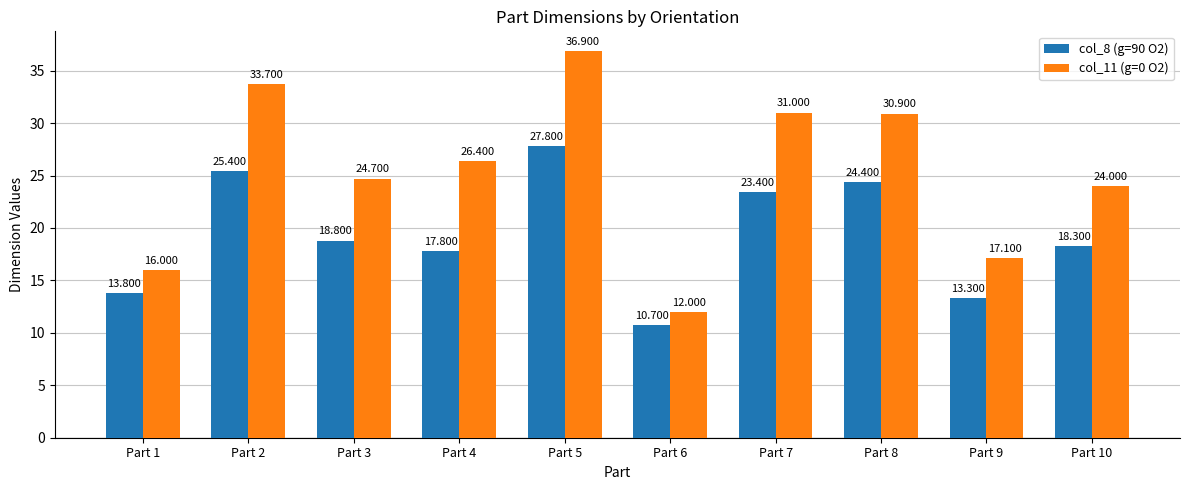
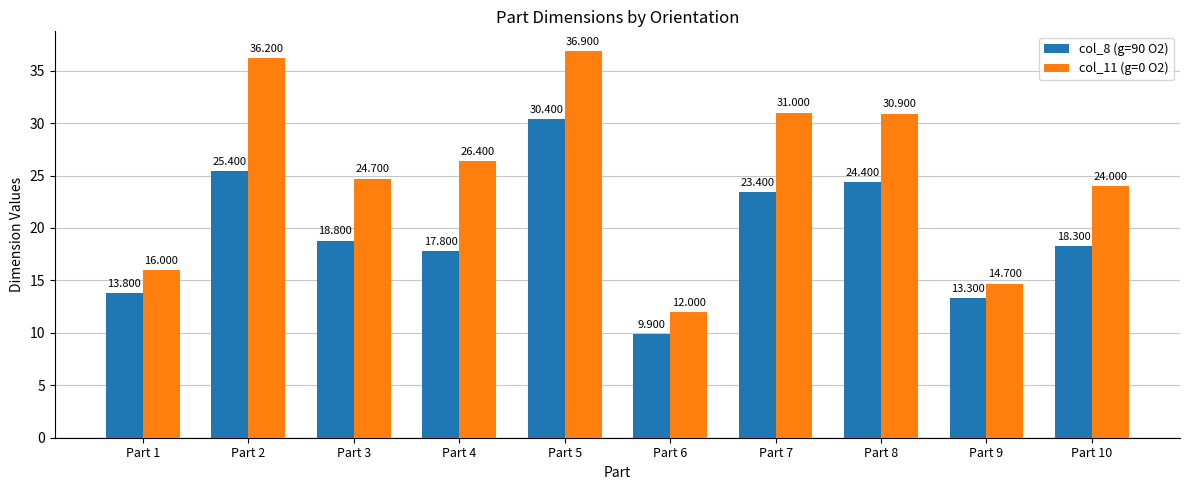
col_11 (g=0 O2), Part 2: 33.700 -> 36.200
col_8 (g=90 O2), Part 5: 27.800 -> 30.400
col_8 (g=90 O2), Part 6: 10.700 -> 9.900
col_11 (g=0 O2), Part 9: 17.100 -> 14.700
